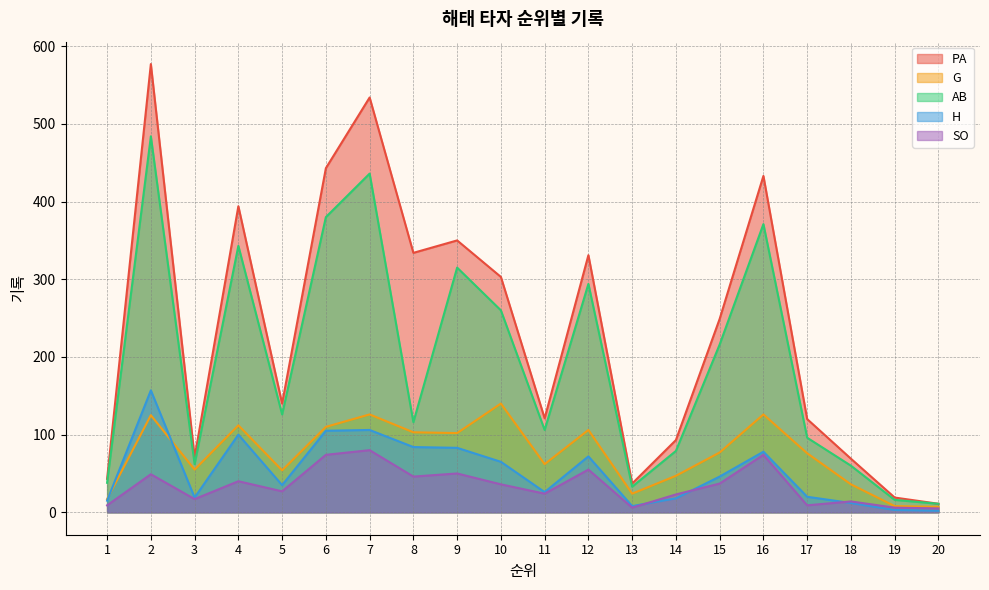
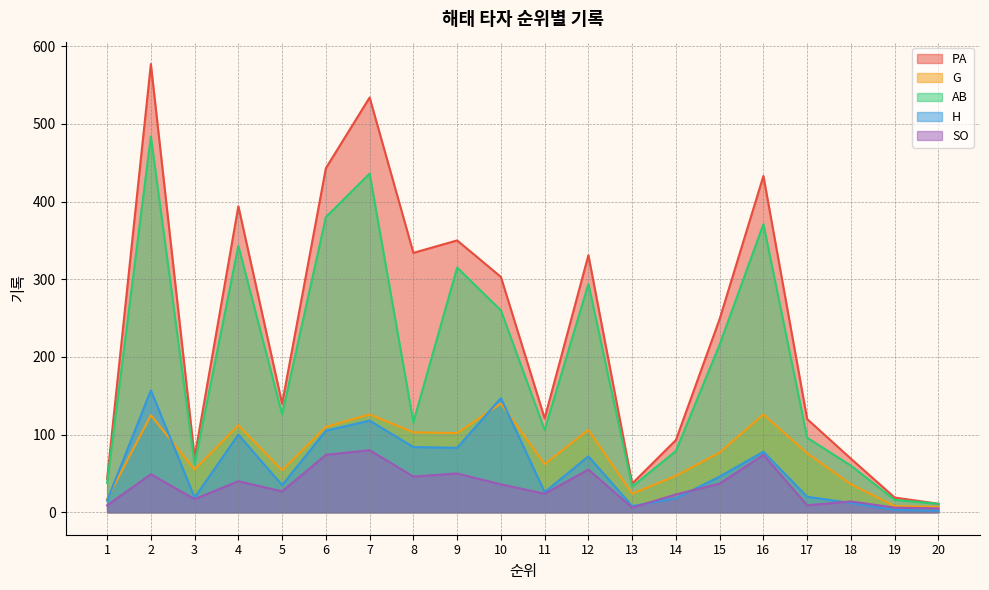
H, 7: 110 -> 120
H, 10: 70 -> 150
